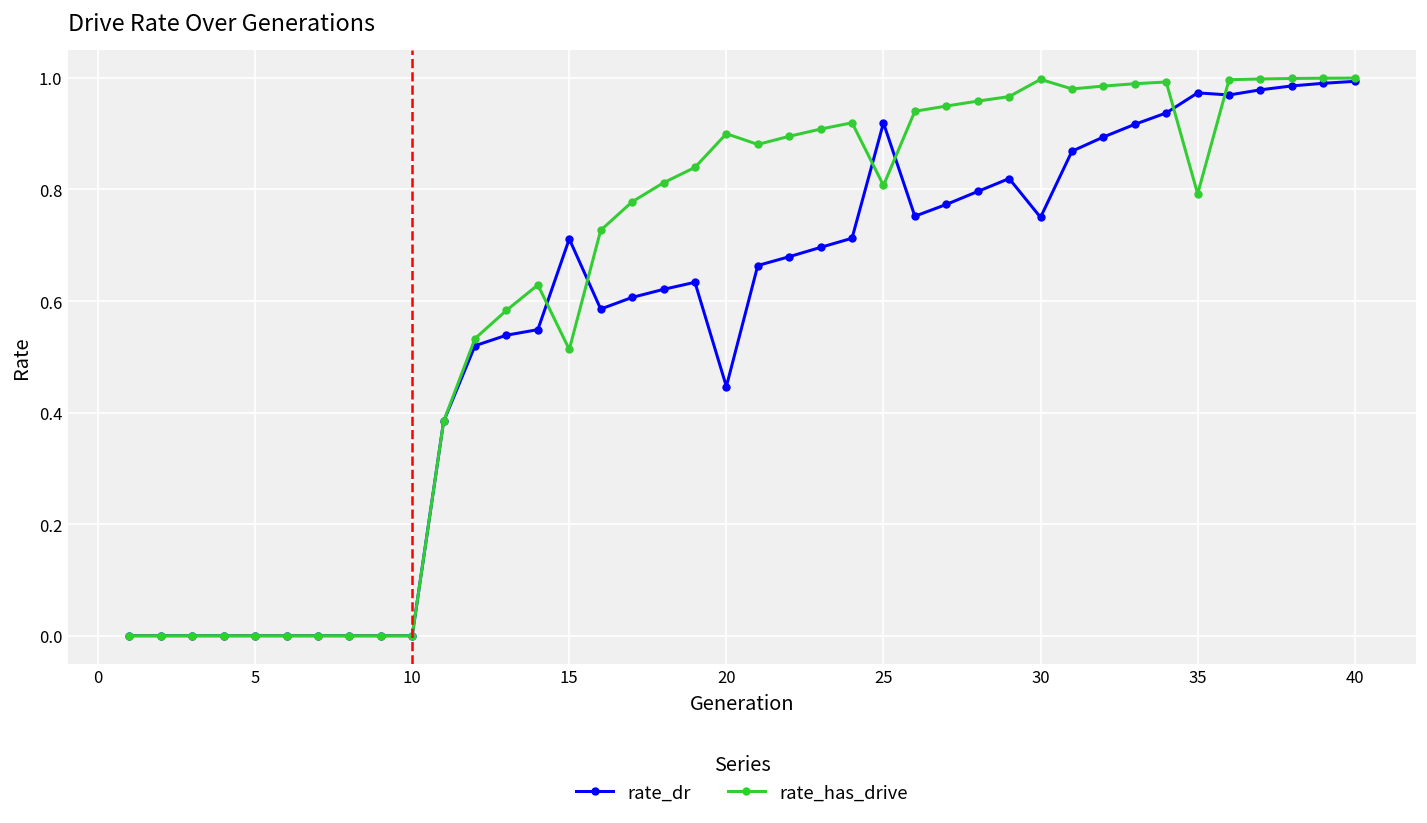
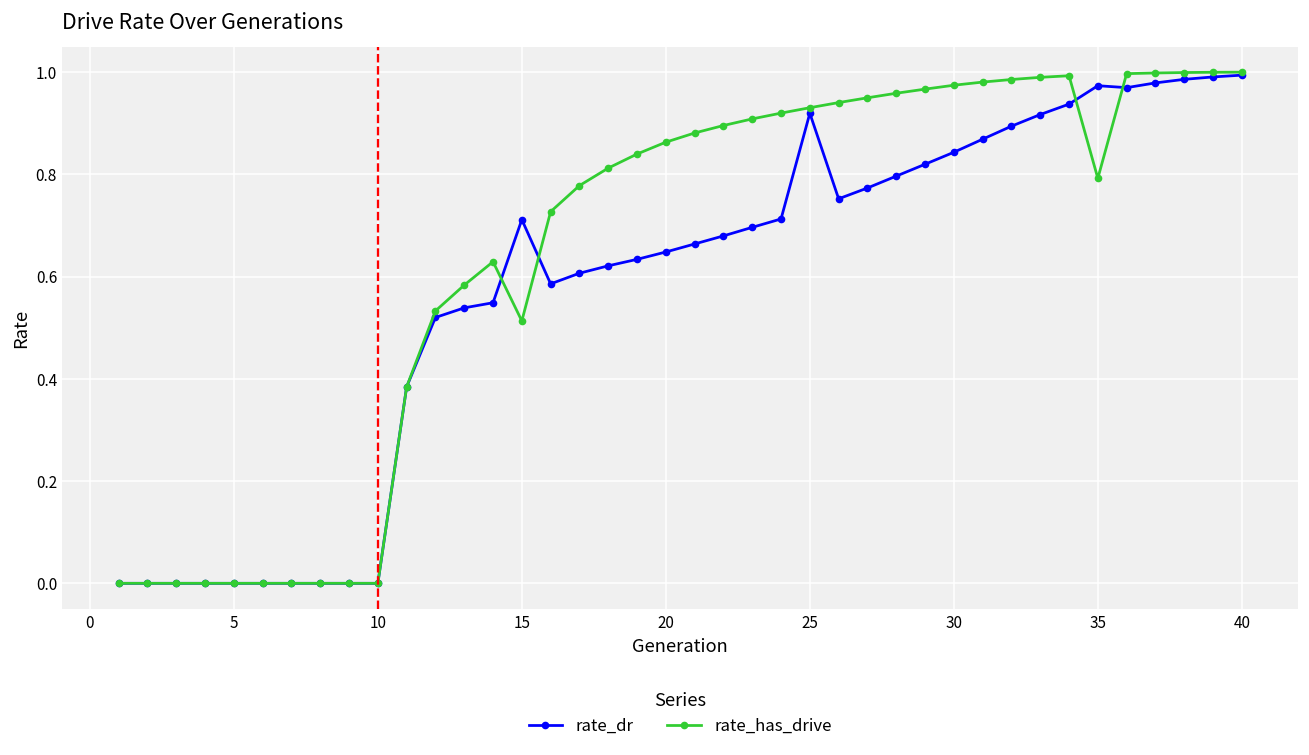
rate_dr, 20: 0.45 -> 0.65
rate_has_drive, 20: 0.90 -> 0.86
rate_has_drive, 25: 0.81 -> 0.93
rate_dr, 30: 0.75 -> 0.84
rate_has_drive, 30: 1.00 -> 0.97
